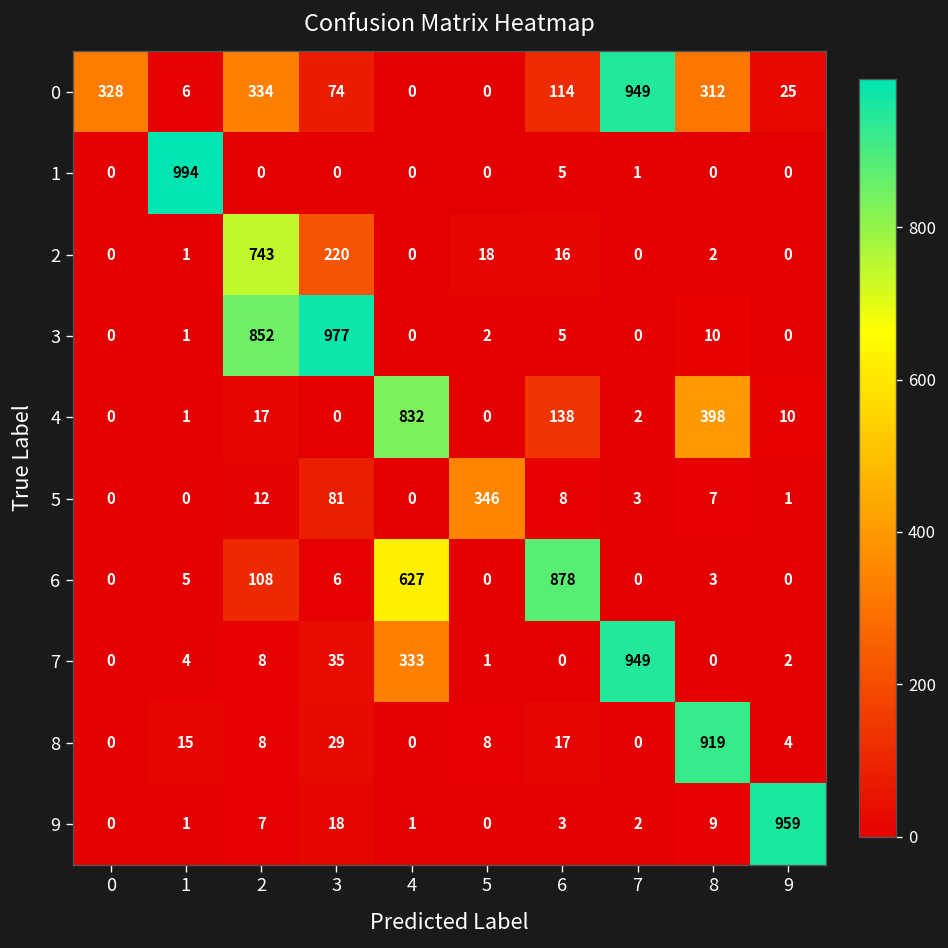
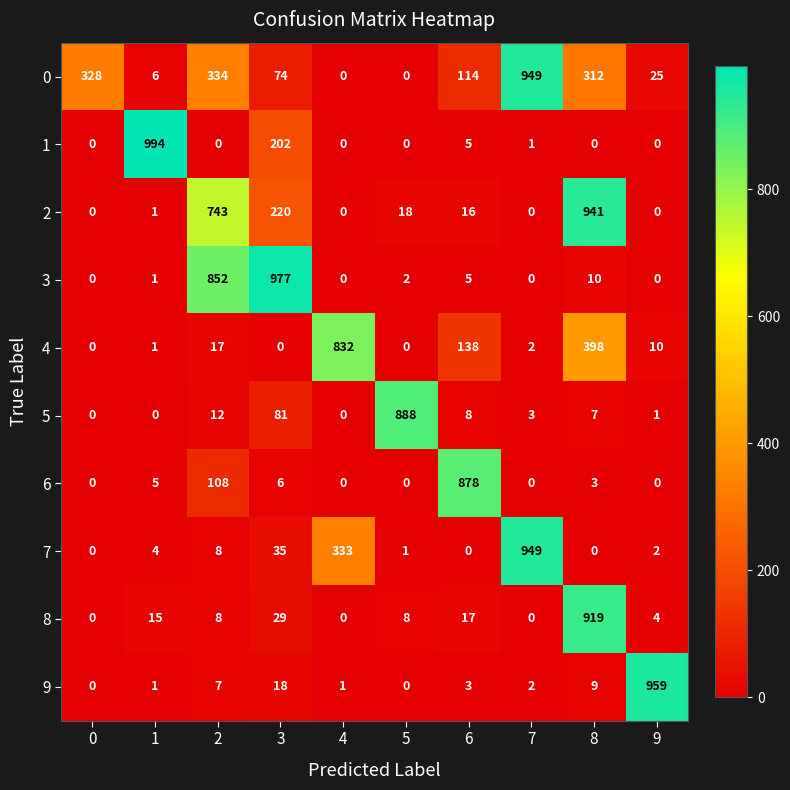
1, 3: 0 -> 202
2, 8: 2 -> 941
5, 5: 346 -> 888
6, 4: 627 -> 0
